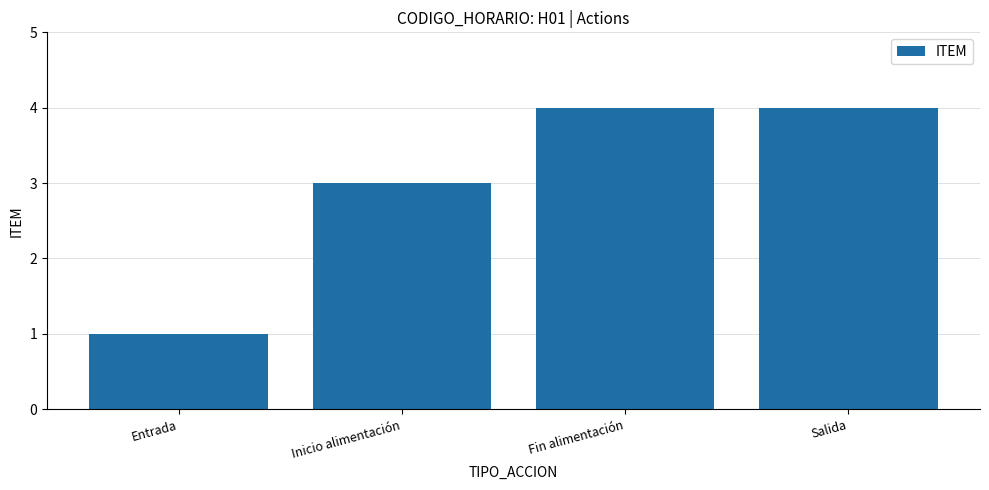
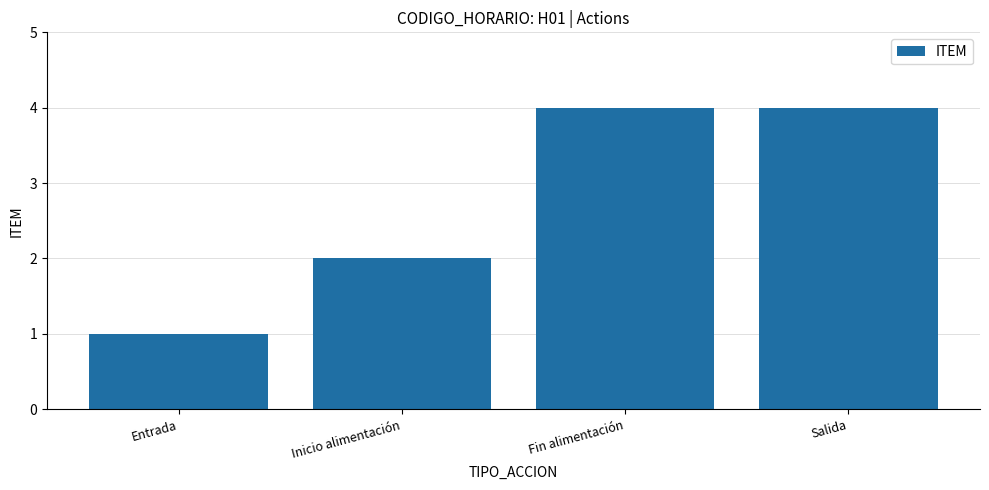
Inicio alimentación: 3 -> 2
